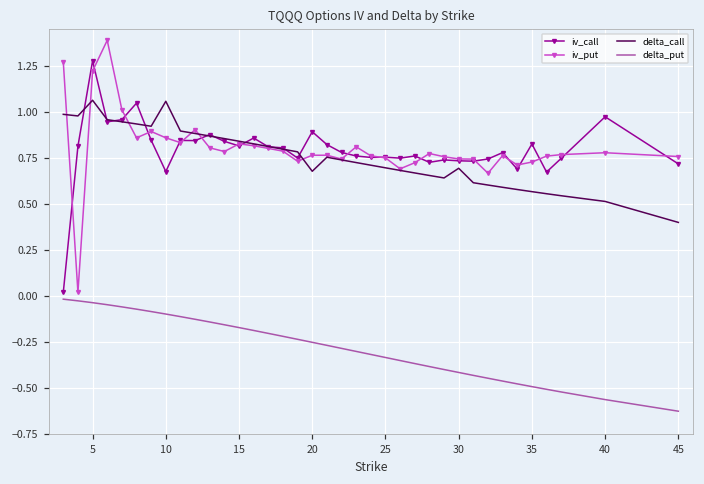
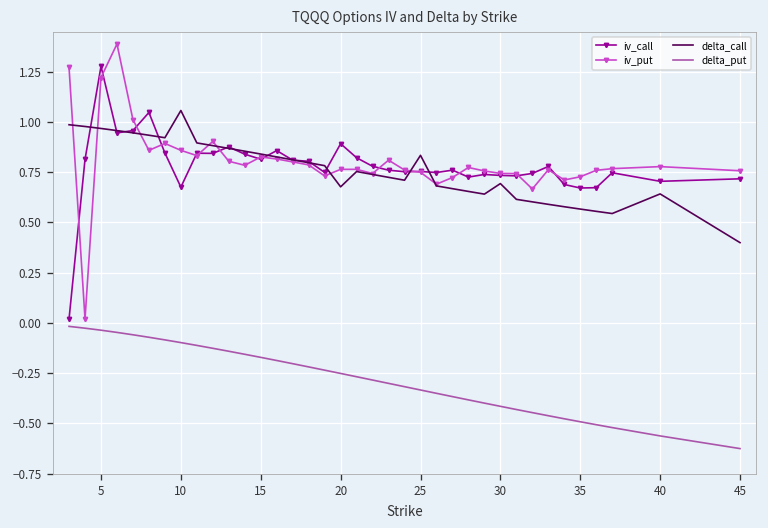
delta_call, 5: 1.06 -> 0.97
delta_call, 25: 0.70 -> 0.83
iv_call, 35: 0.83 -> 0.67
iv_call, 40: 0.97 -> 0.70
delta_call, 40: 0.51 -> 0.64
